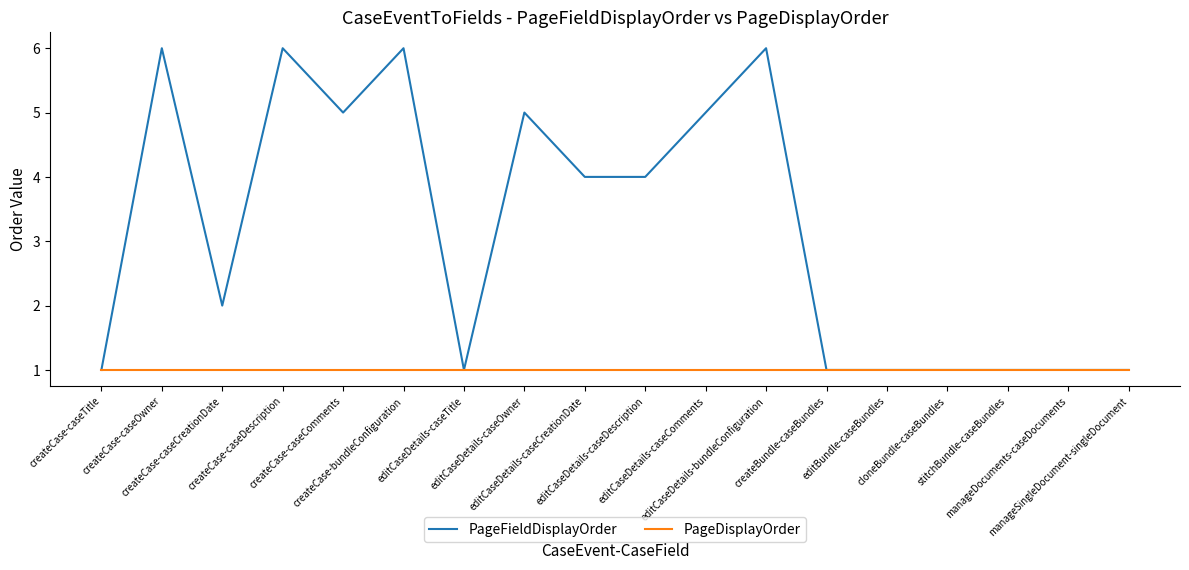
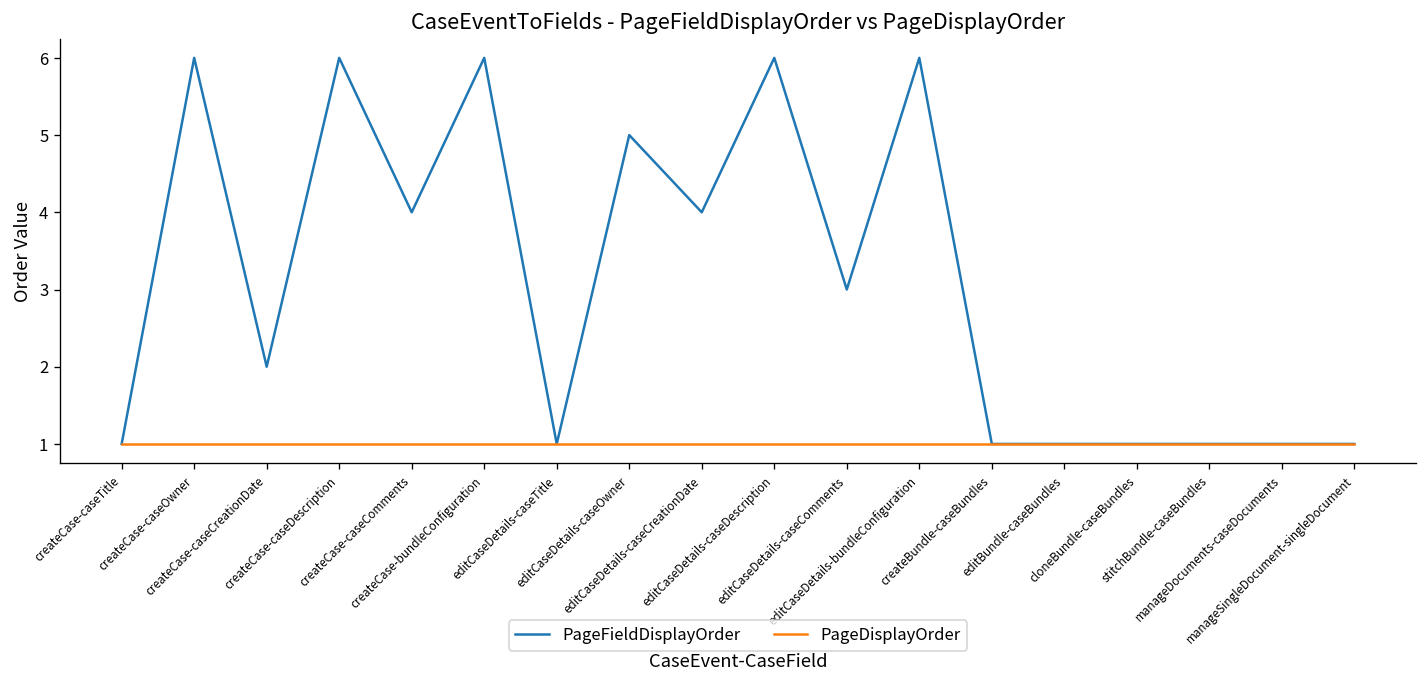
PageFieldDisplayOrder, createCase-caseComments: 5 -> 4
PageFieldDisplayOrder, editCaseDetails-caseDescription: 4 -> 6
PageFieldDisplayOrder, editCaseDetails-caseComments: 5 -> 3
